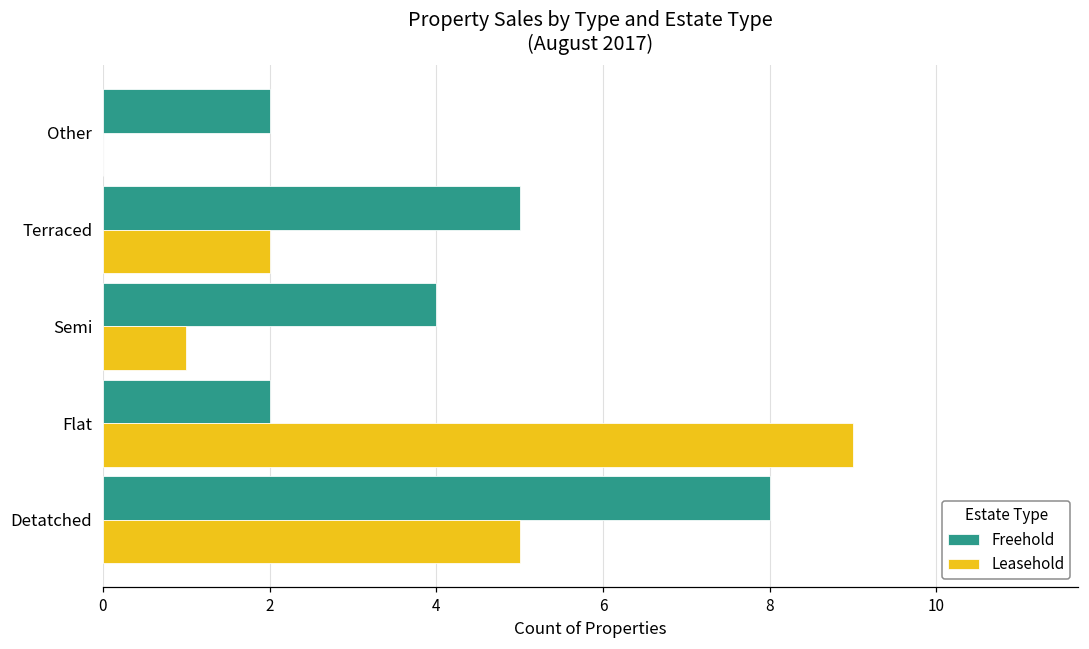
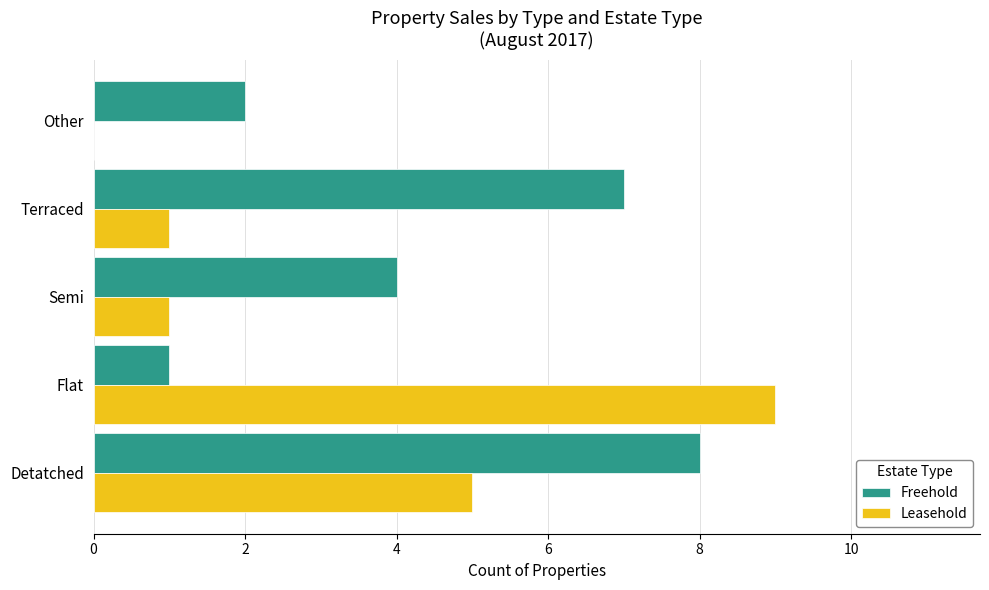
Freehold, Terraced: 5 -> 7
Leasehold, Terraced: 2 -> 1
Freehold, Flat: 2 -> 1
